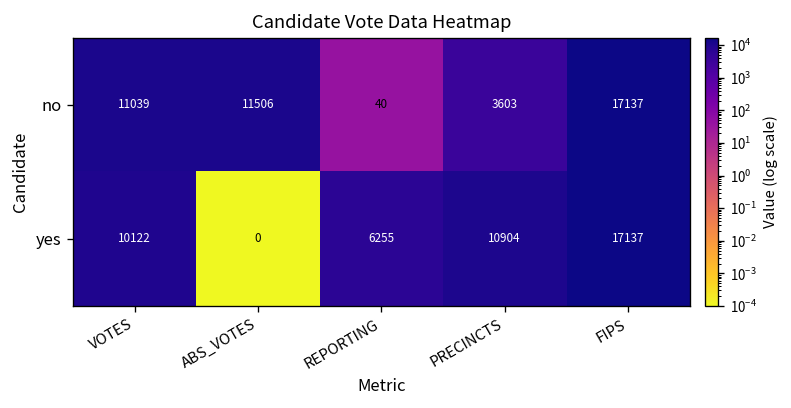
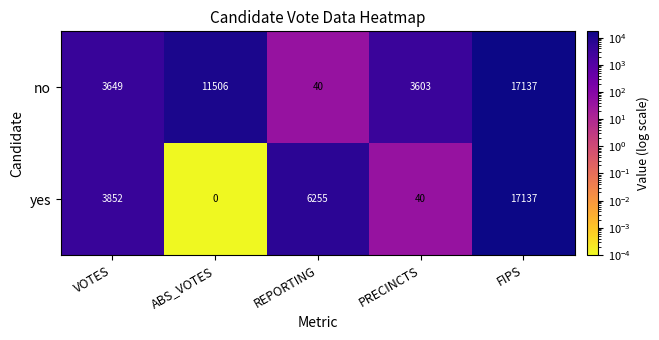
no, VOTES: 11039 -> 3649
yes, VOTES: 10122 -> 3852
yes, PRECINCTS: 10904 -> 40
